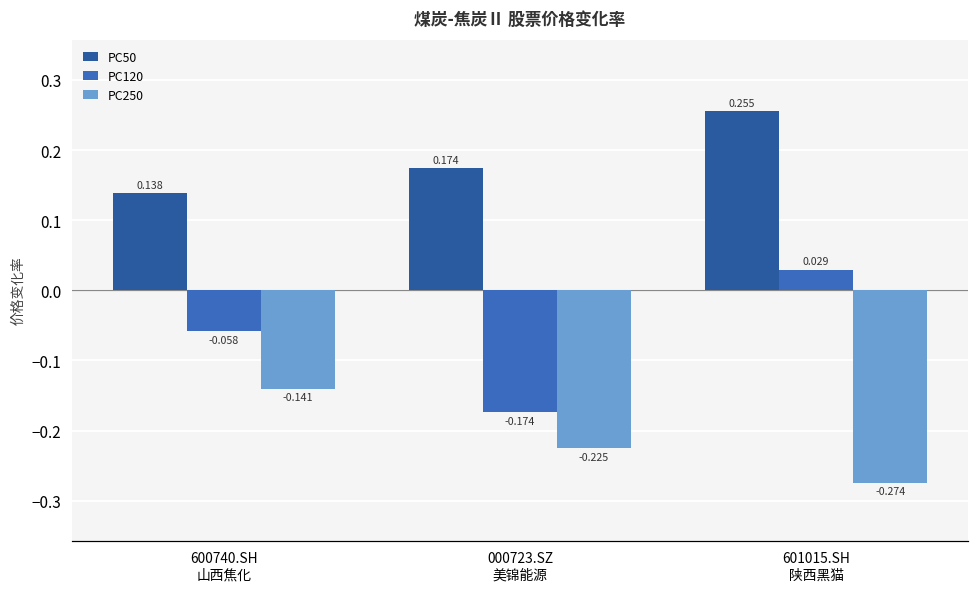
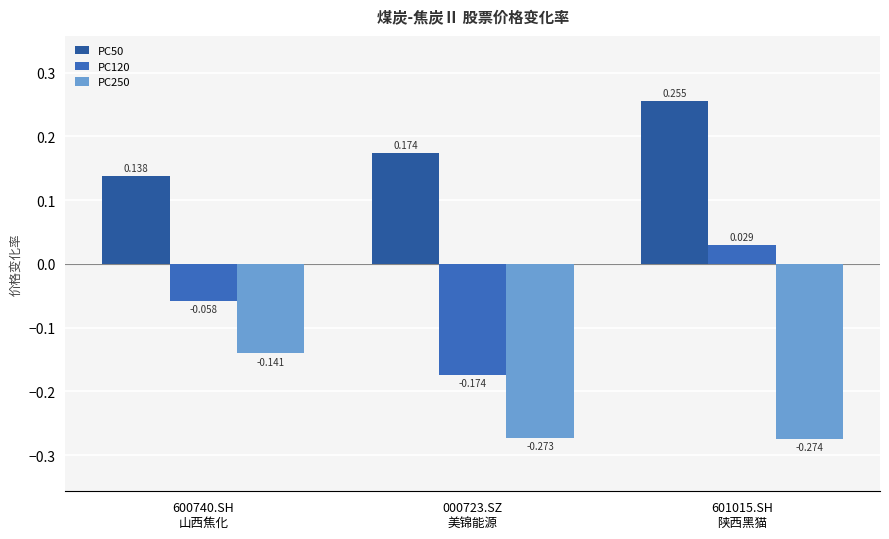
PC250, 000723.SZ 美锦能源: -0.225 -> -0.273
